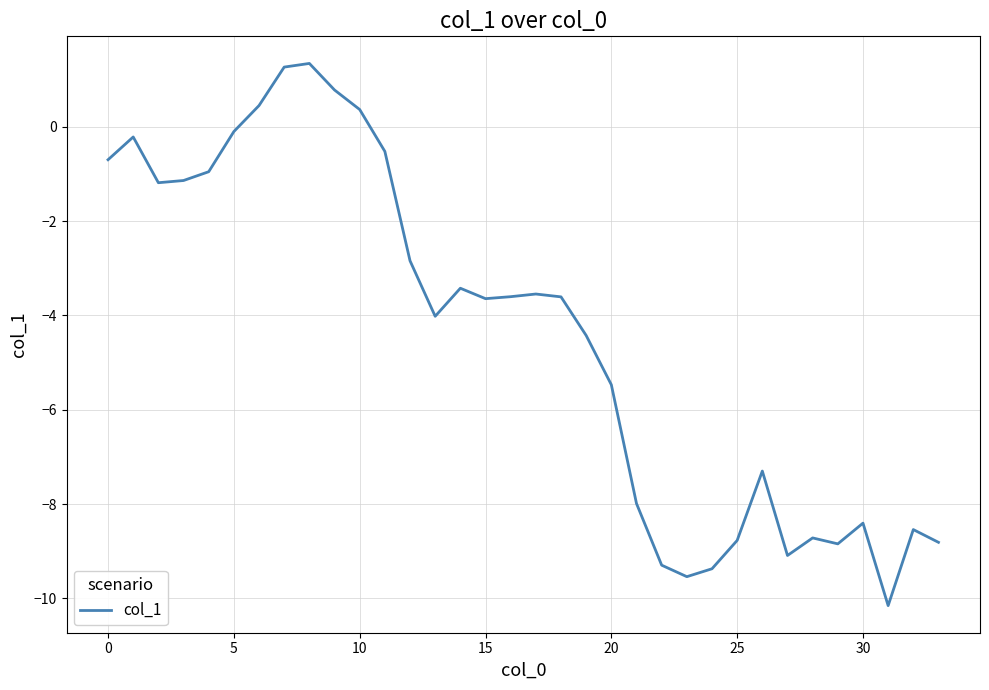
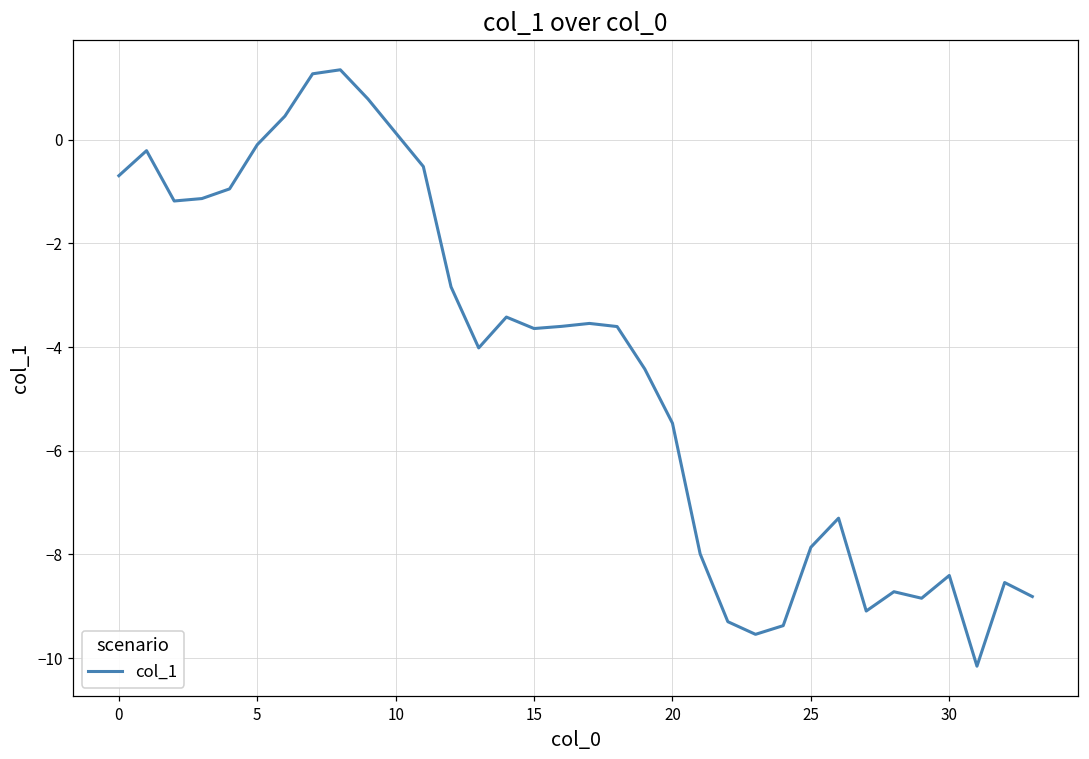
10: 0.4 -> 0.1
25: -8.8 -> -7.9
